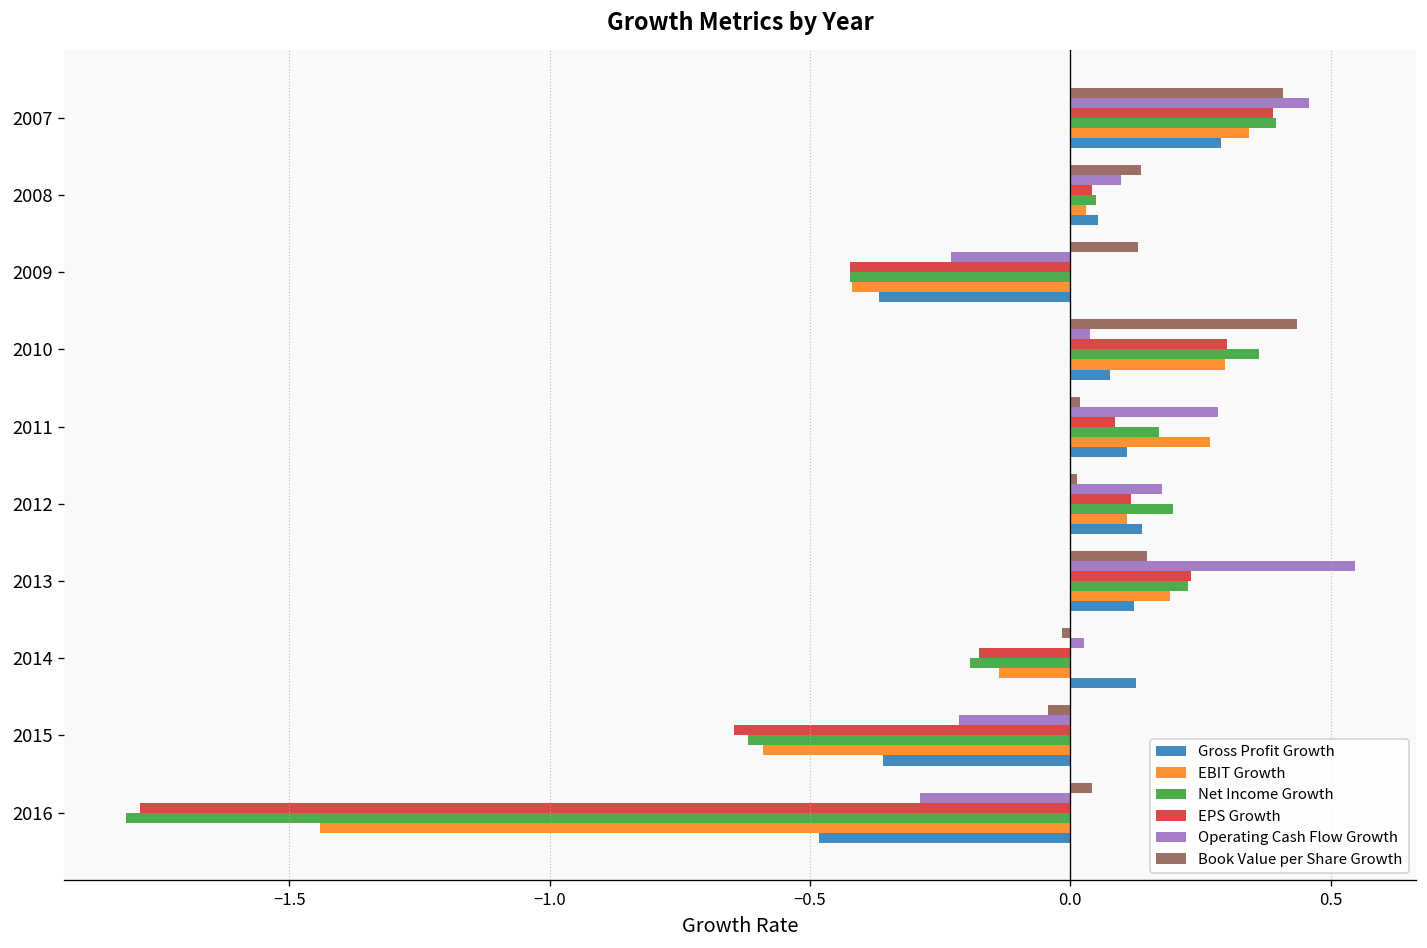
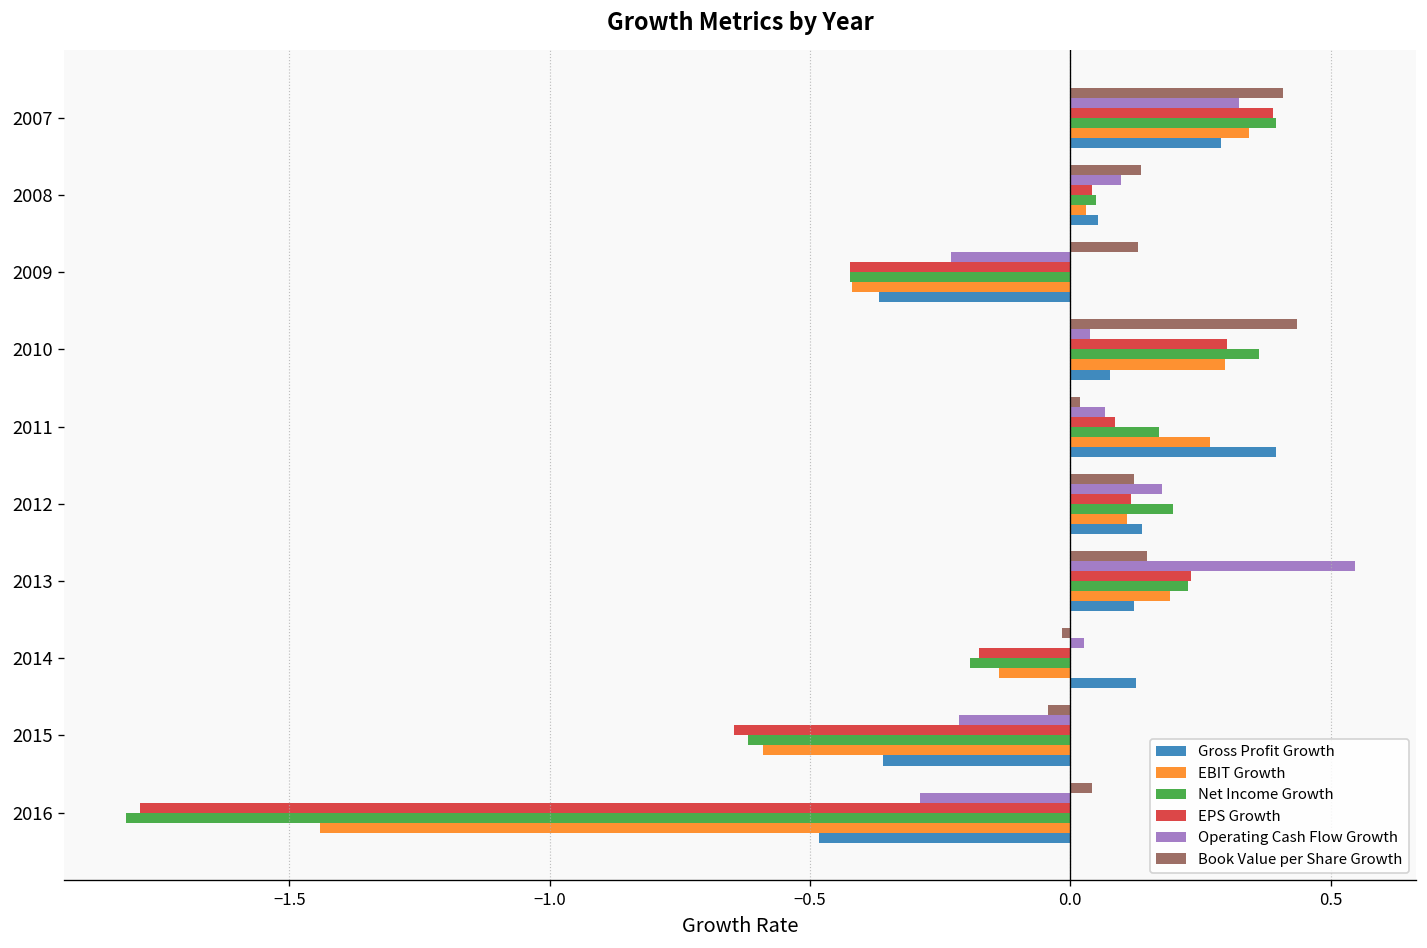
Operating Cash Flow Growth, 2007: 0.46 -> 0.32
Operating Cash Flow Growth, 2011: 0.28 -> 0.07
Gross Profit Growth, 2011: 0.11 -> 0.40
Book Value per Share Growth, 2012: 0.01 -> 0.12
